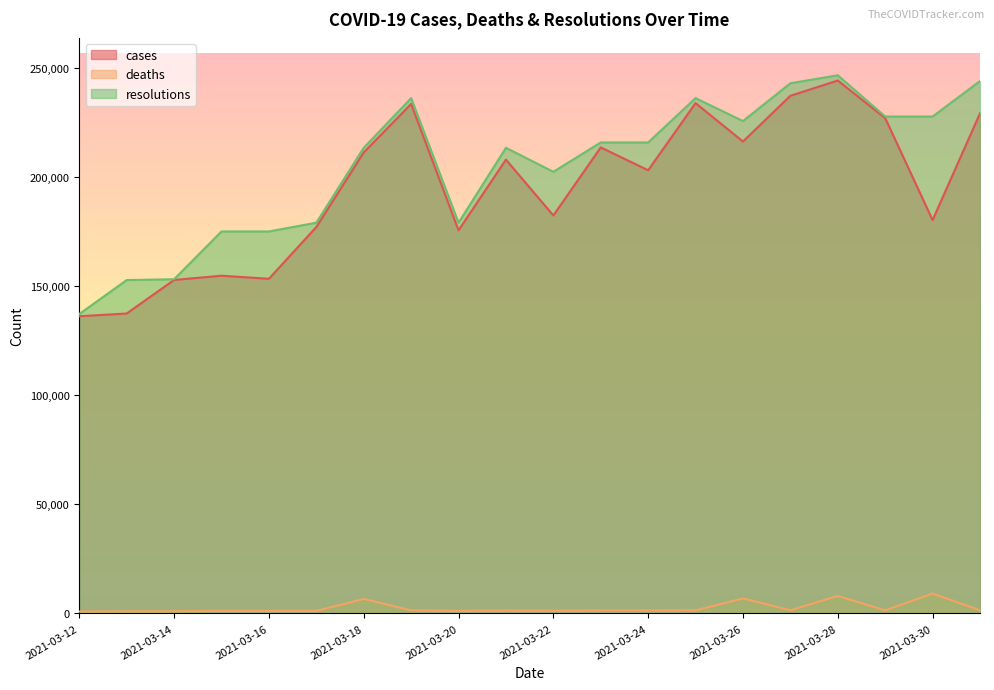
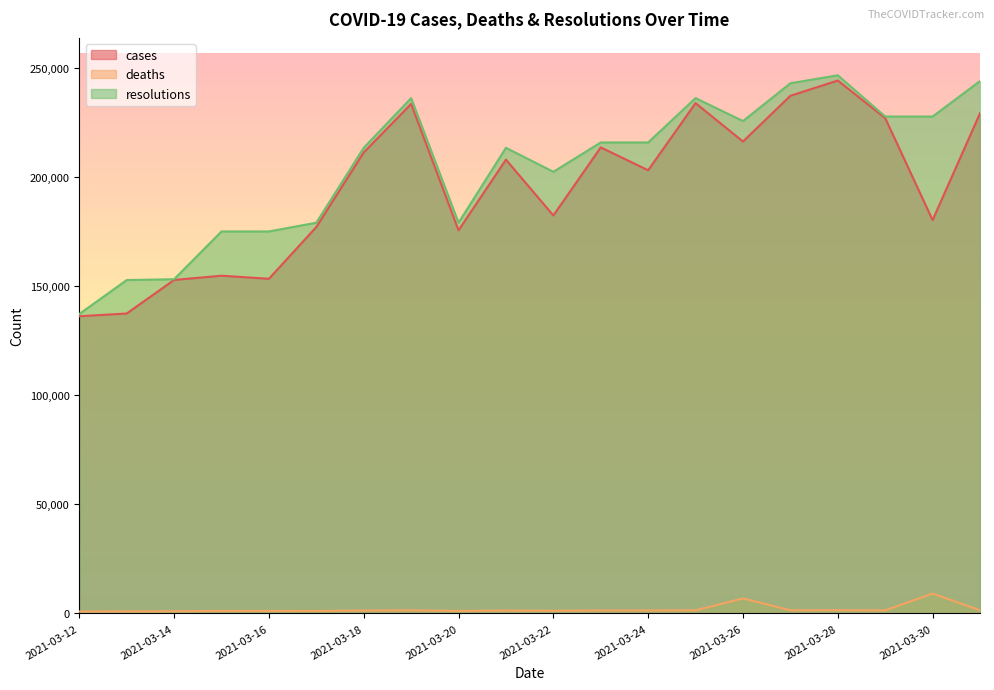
deaths, 2021-03-18: 7,000 -> 1,000
deaths, 2021-03-28: 8,000 -> 1,000
